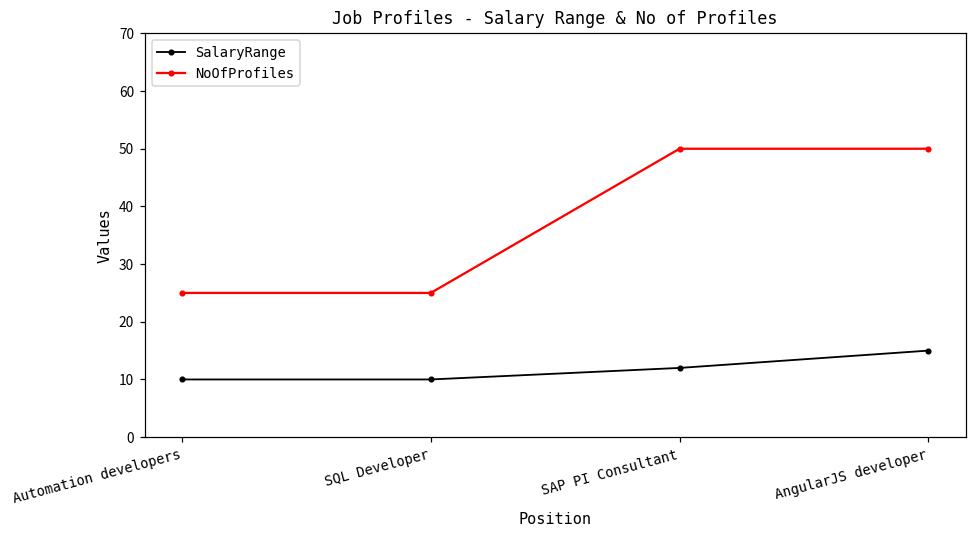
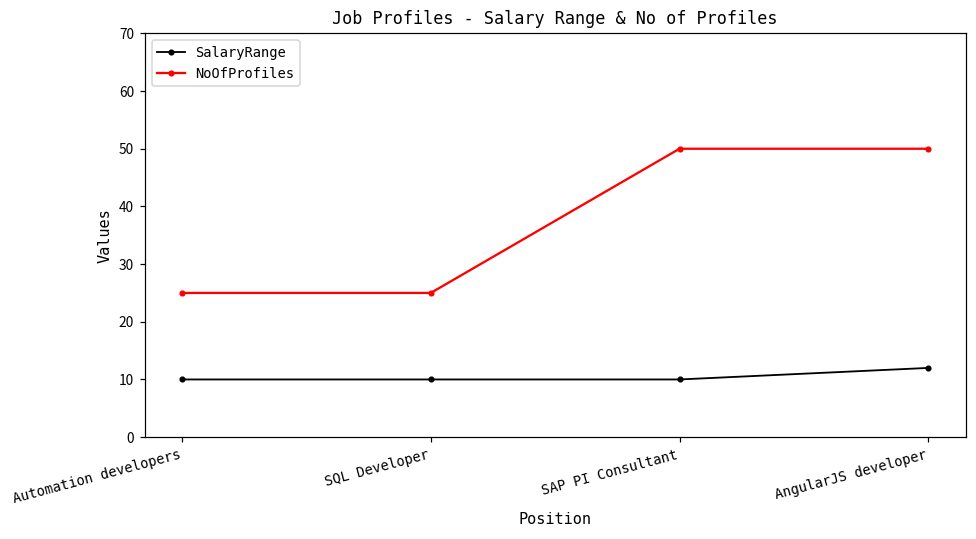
SalaryRange, SAP PI Consultant: 12 -> 10
SalaryRange, AngularJS developer: 15 -> 12
